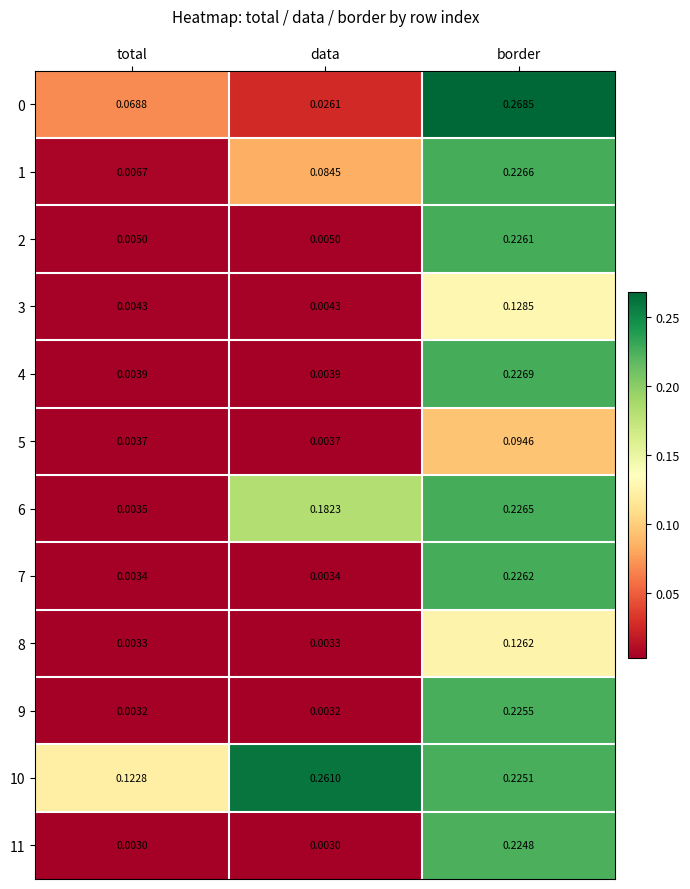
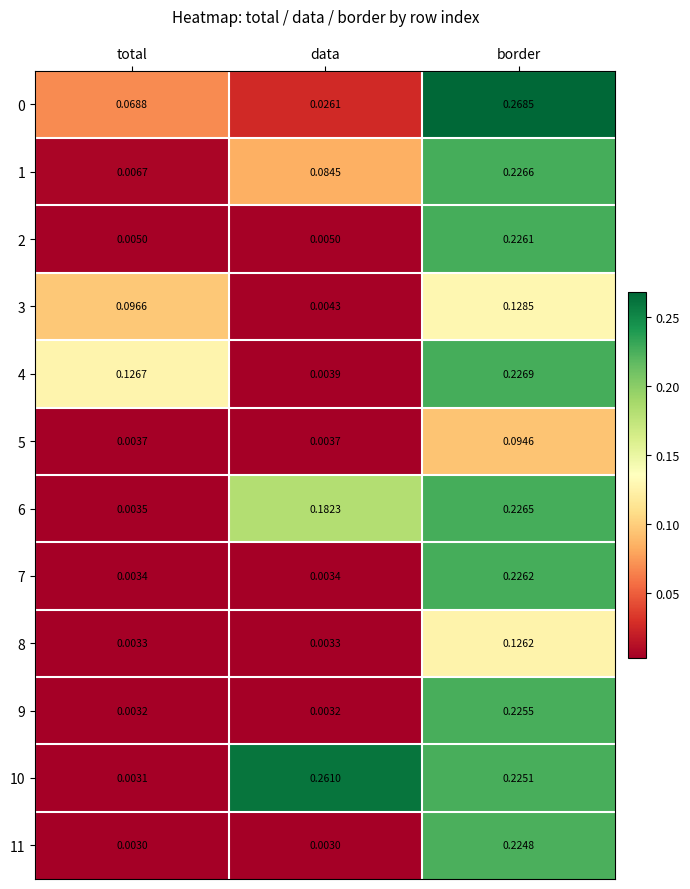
3, total: 0.0043 -> 0.0966
4, total: 0.0039 -> 0.1267
10, total: 0.1228 -> 0.0031
